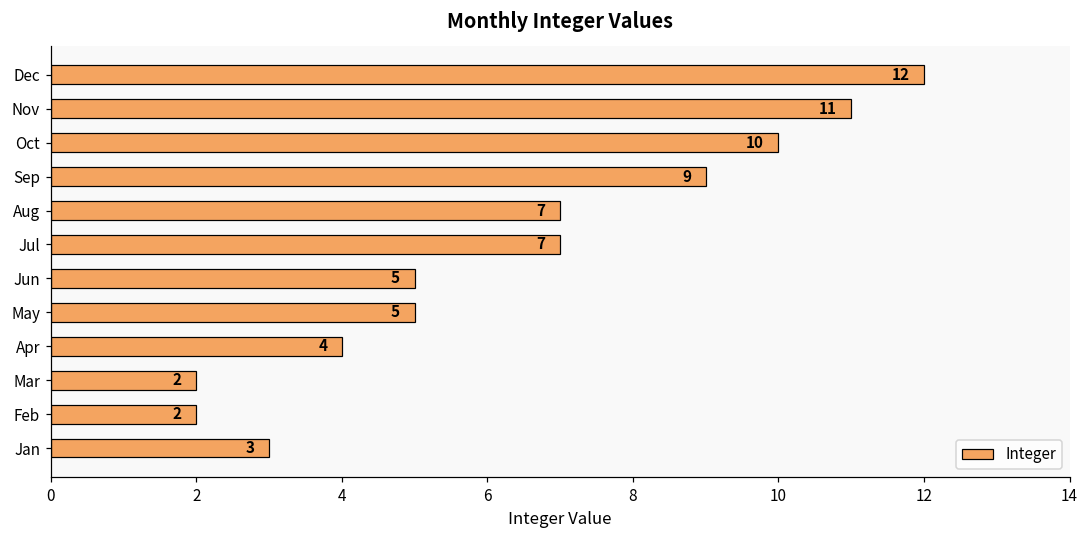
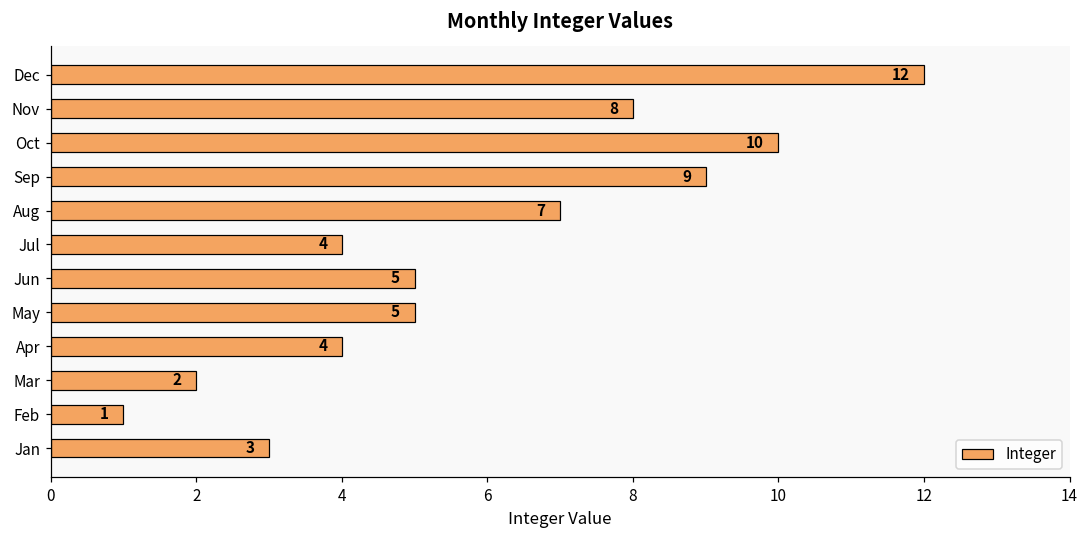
Nov: 11 -> 8
Jul: 7 -> 4
Feb: 2 -> 1
